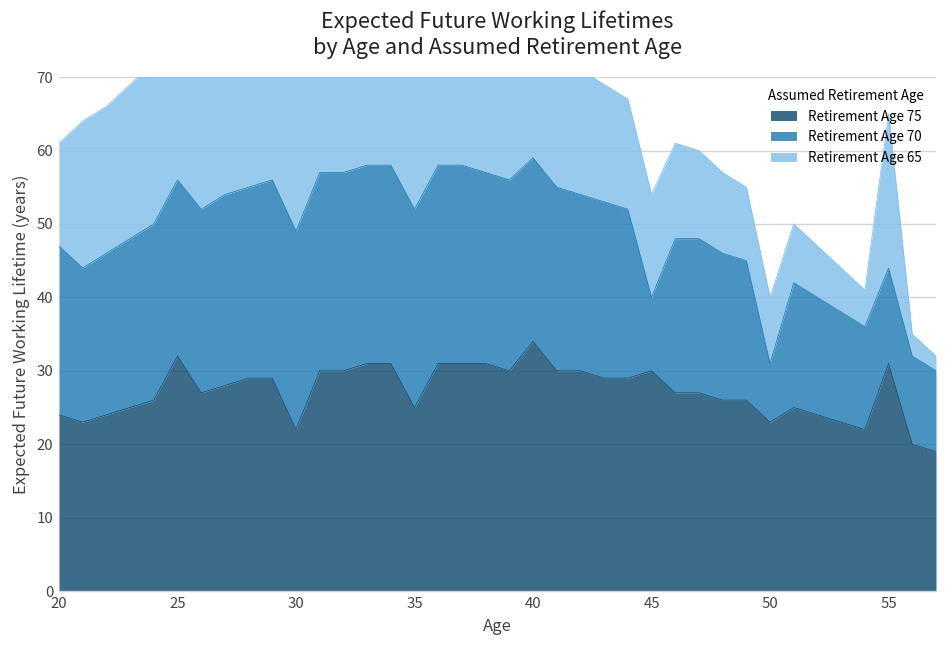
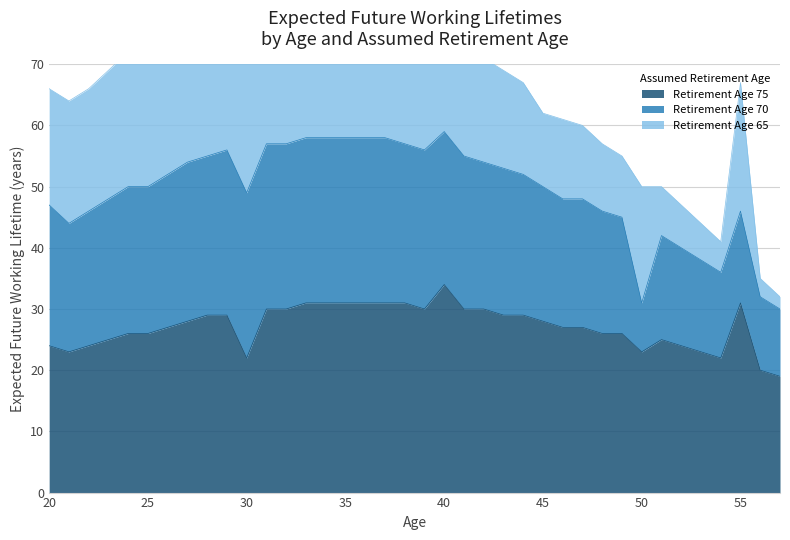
Retirement Age 65, 20: 14 -> 19
Retirement Age 75, 25: 32 -> 26
Retirement Age 75, 35: 25 -> 31
Retirement Age 75, 45: 30 -> 28
Retirement Age 70, 45: 10 -> 22
Retirement Age 65, 45: 14 -> 12
Retirement Age 65, 50: 9 -> 19
Retirement Age 70, 55: 13 -> 15
